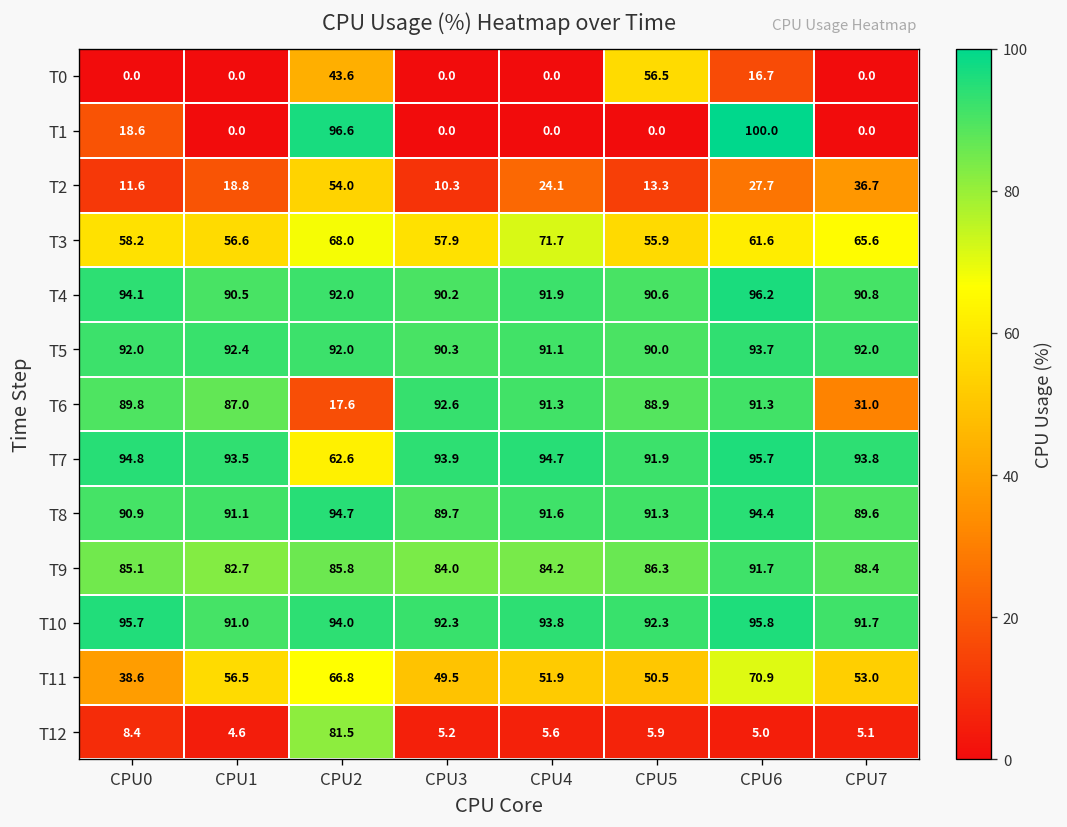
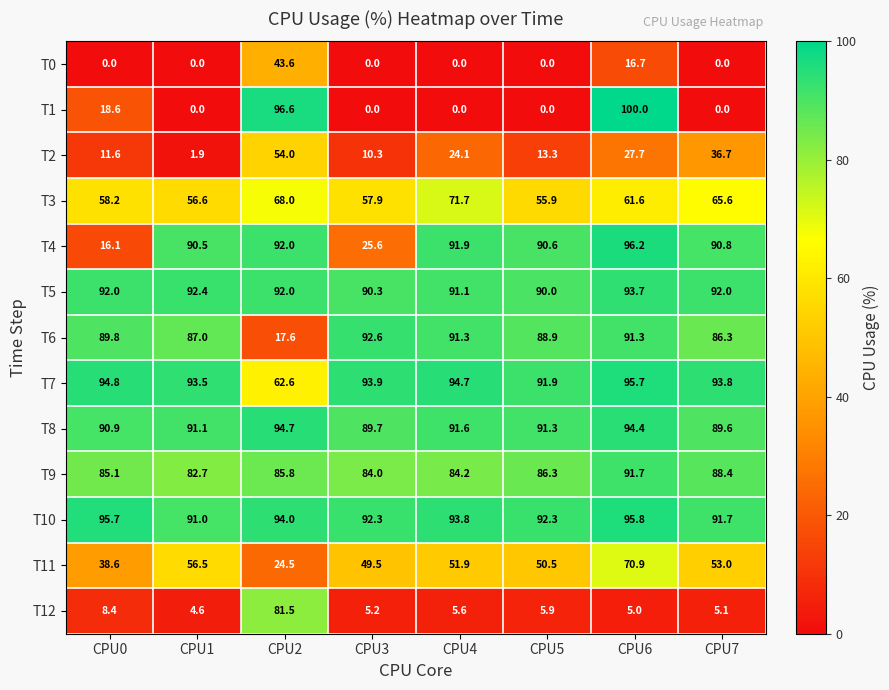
T0, CPU5: 56.5 -> 0.0
T2, CPU1: 18.8 -> 1.9
T4, CPU0: 94.1 -> 16.1
T4, CPU3: 90.2 -> 25.6
T6, CPU7: 31.0 -> 86.3
T11, CPU2: 66.8 -> 24.5
